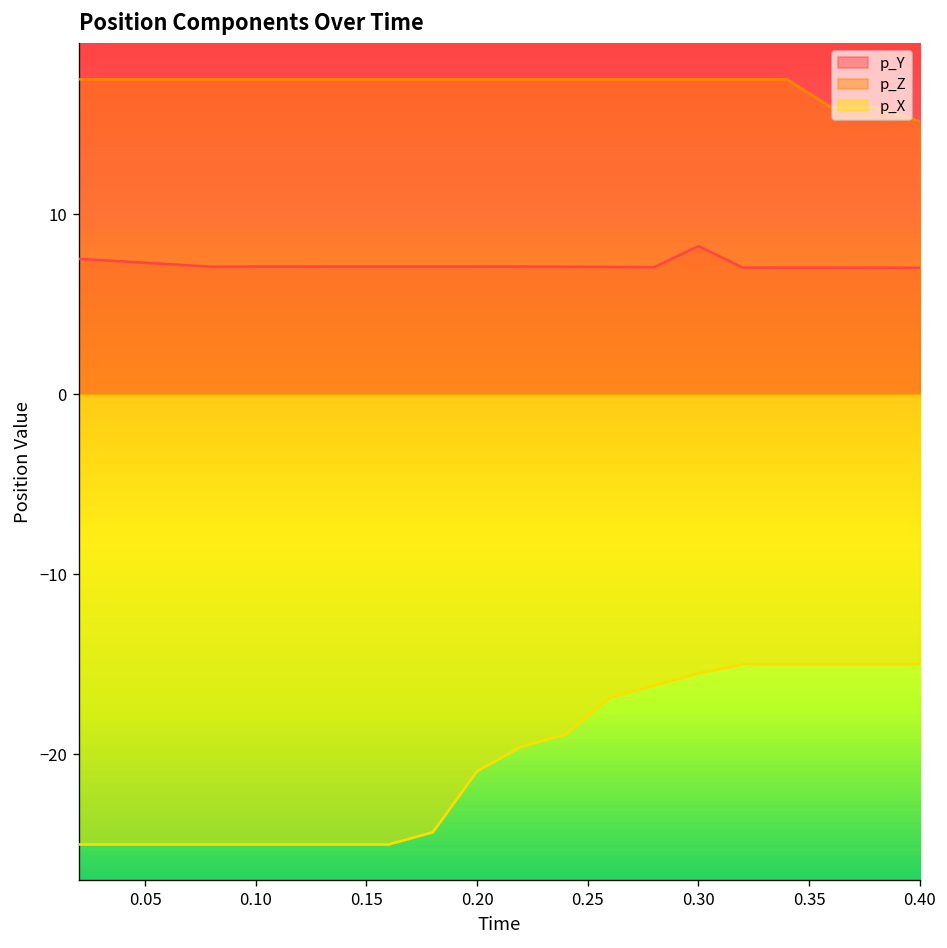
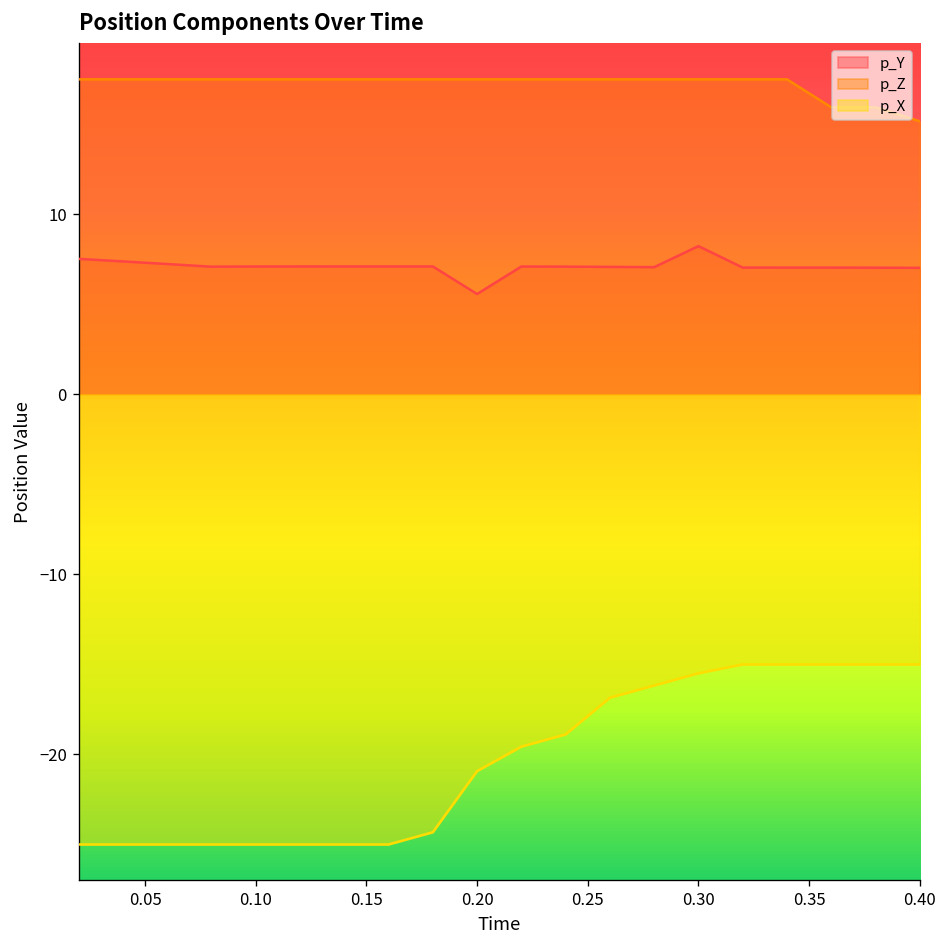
p_Y, 0.20: 7.1 -> 5.6
